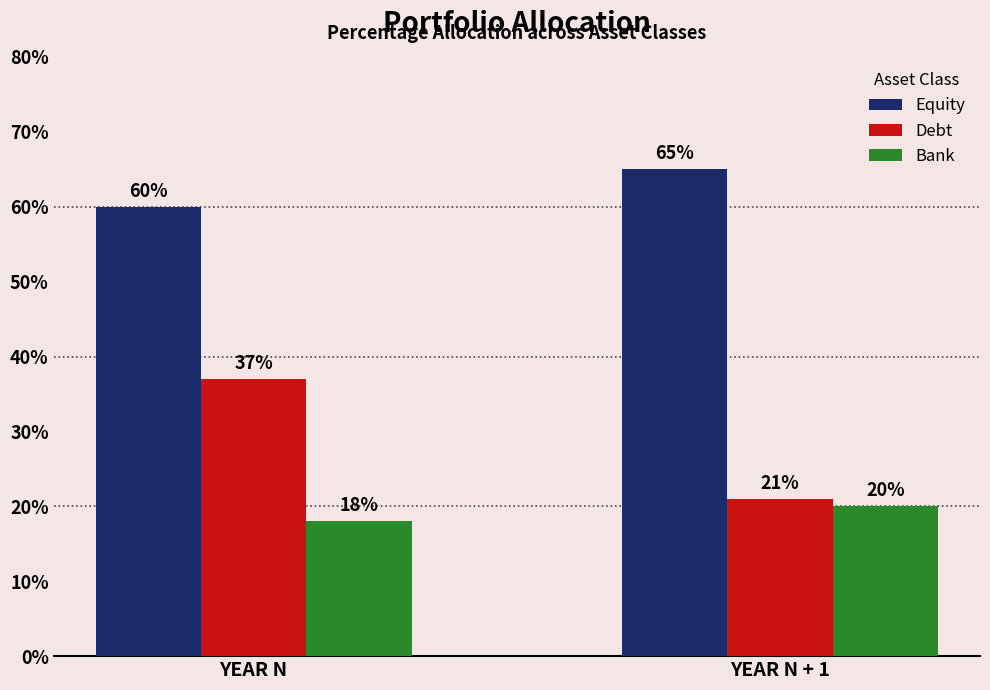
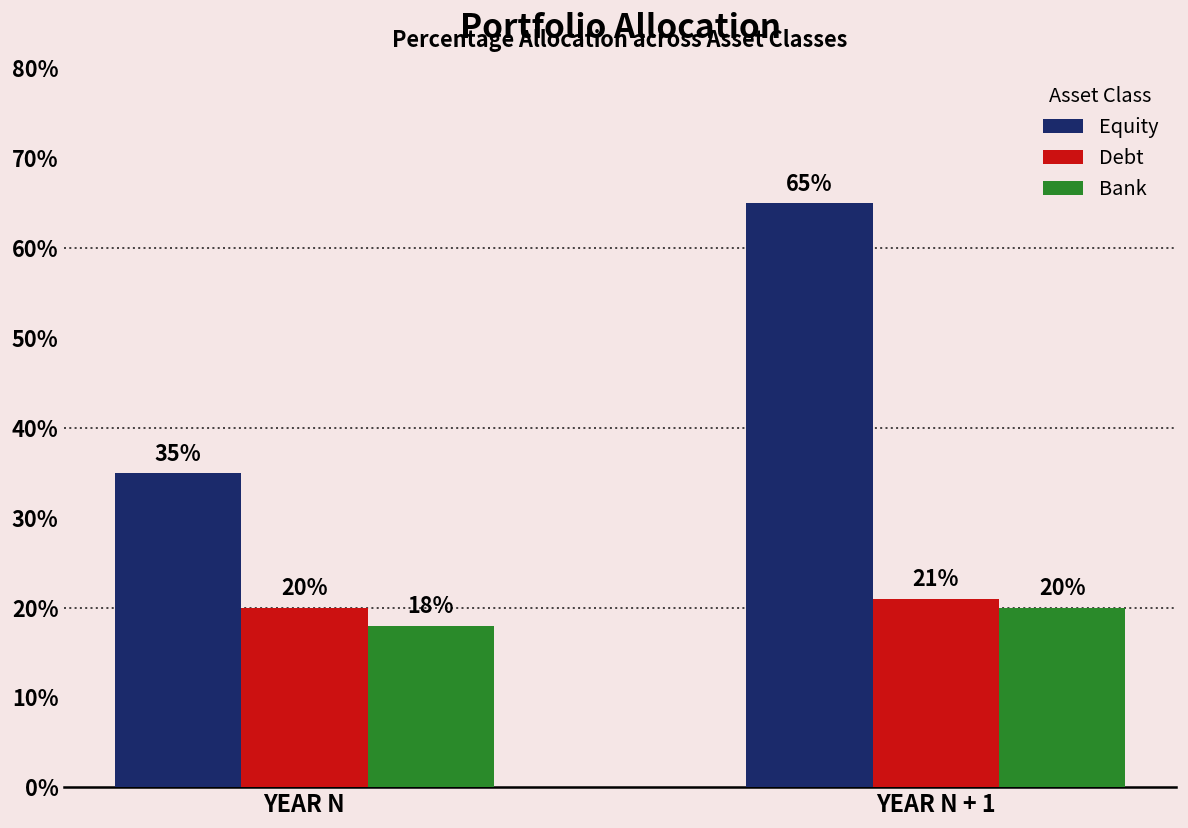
Equity, YEAR N: 60% -> 35%
Debt, YEAR N: 37% -> 20%
